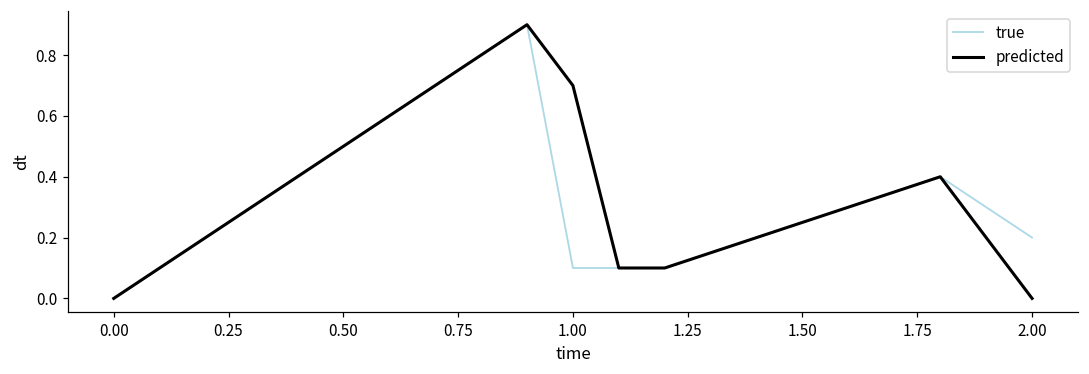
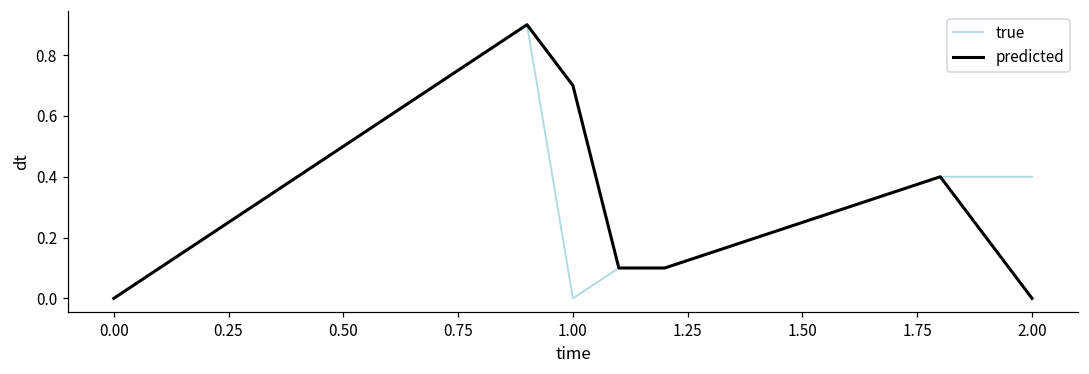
true, 1.00: 0.1 -> 0.0
true, 2.00: 0.2 -> 0.4
